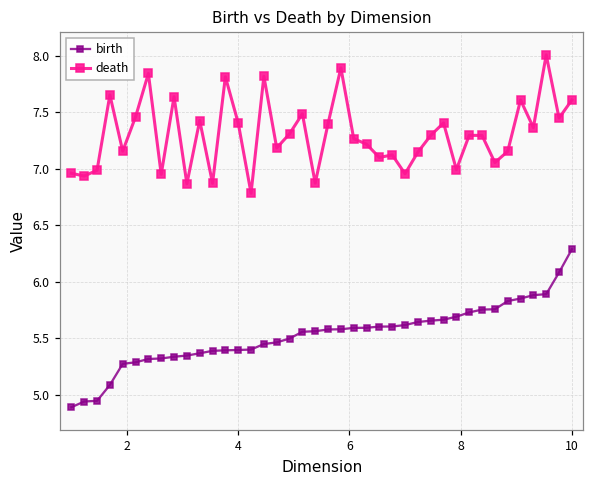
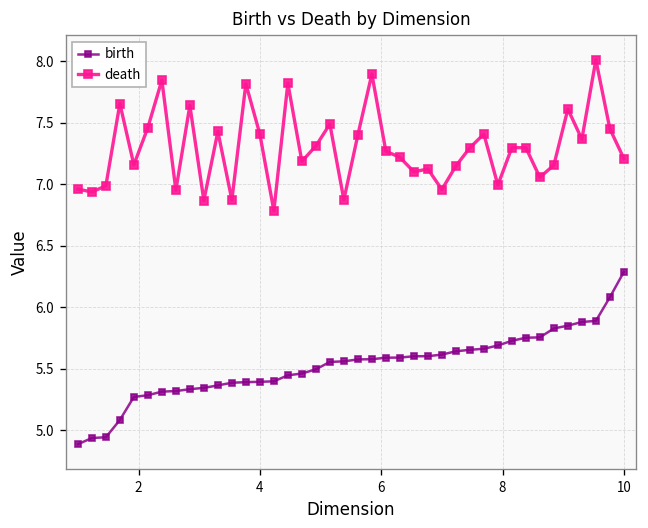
death, 10: 7.61 -> 7.21
